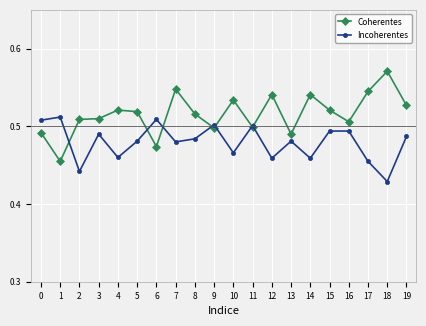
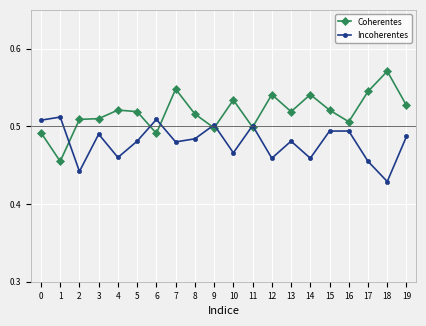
Coherentes, 6: 0.47 -> 0.49
Coherentes, 13: 0.49 -> 0.52
